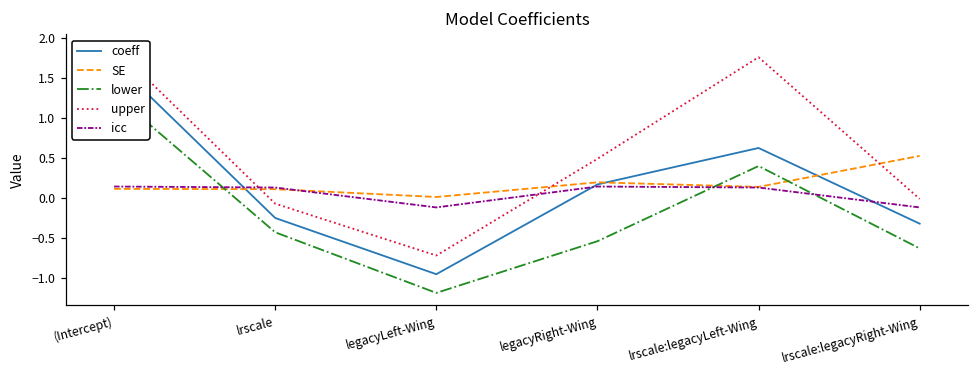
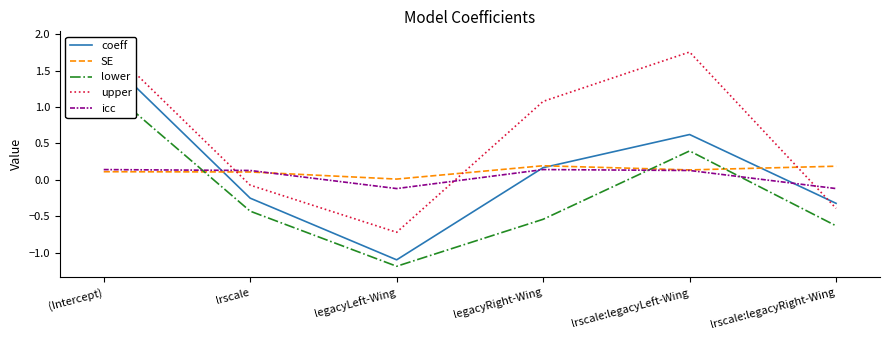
coeff, legacyLeft-Wing: -1.0 -> -1.1
upper, legacyRight-Wing: 0.5 -> 1.1
SE, lrscale:legacyRight-Wing: 0.5 -> 0.2
upper, lrscale:legacyRight-Wing: 0.0 -> -0.4
